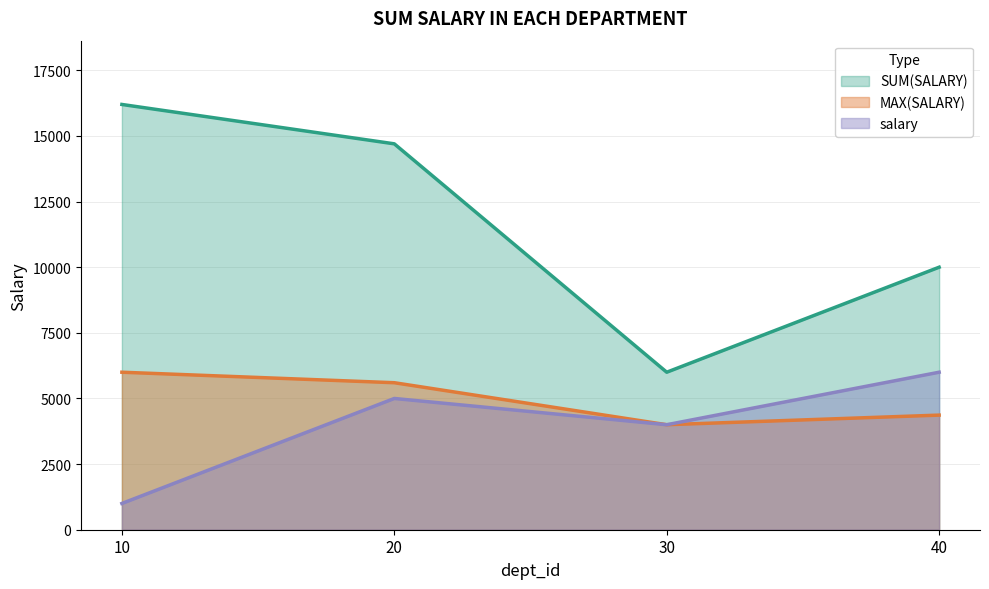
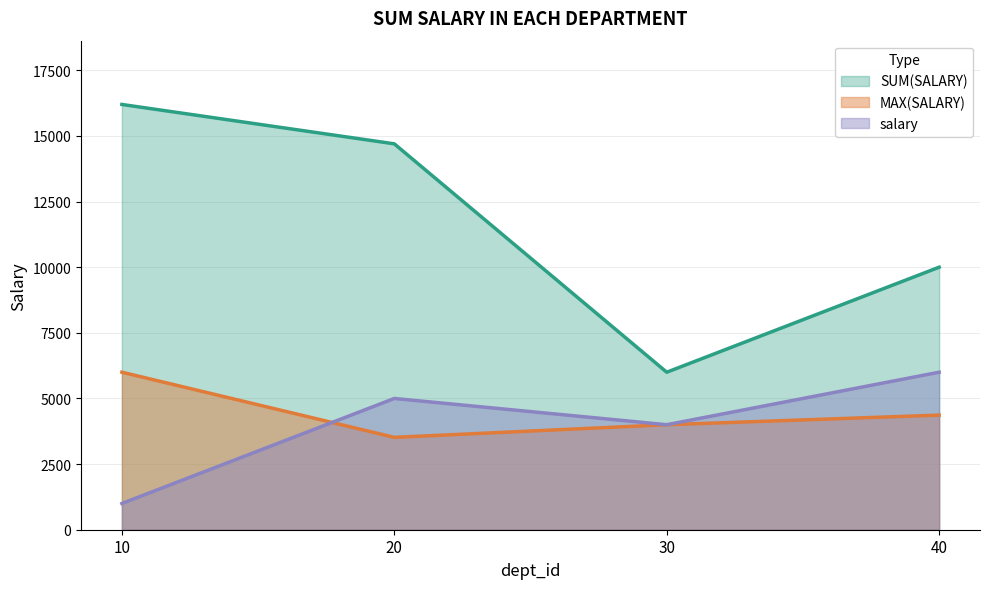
MAX(SALARY), 20: 5600 -> 3500
